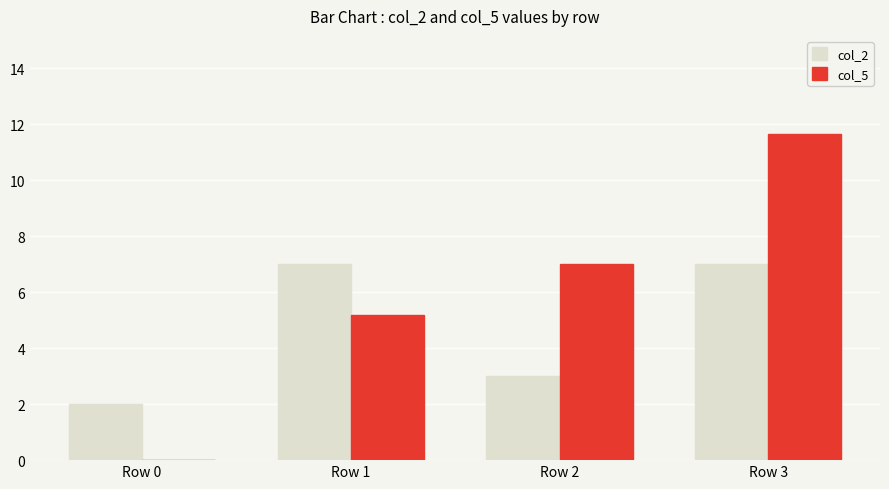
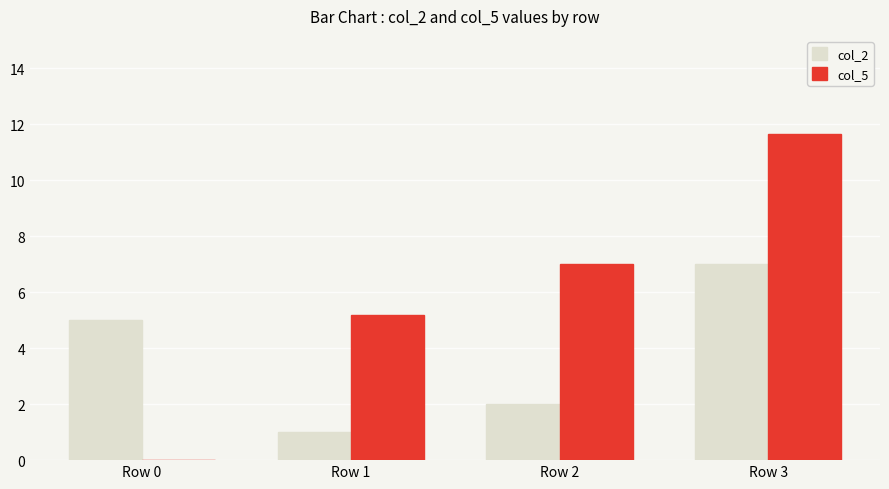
col_2, Row 0: 2 -> 5
col_2, Row 1: 7 -> 1
col_2, Row 2: 3 -> 2
